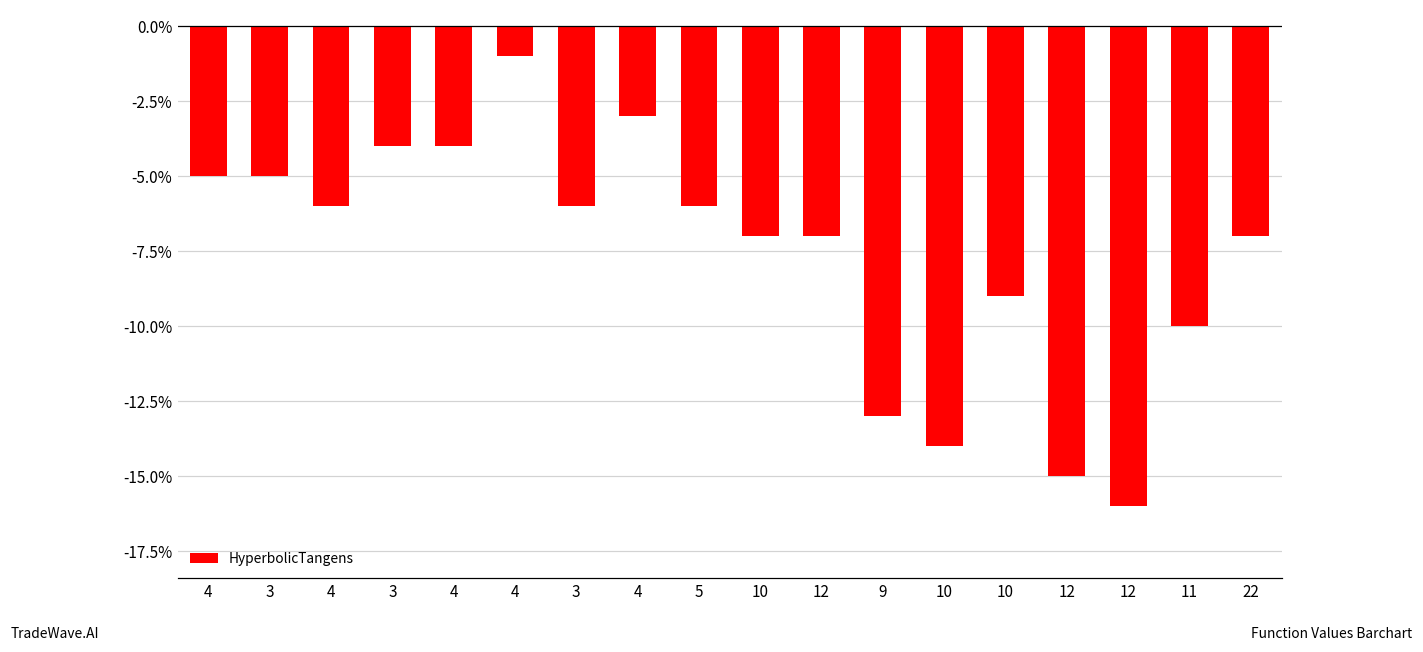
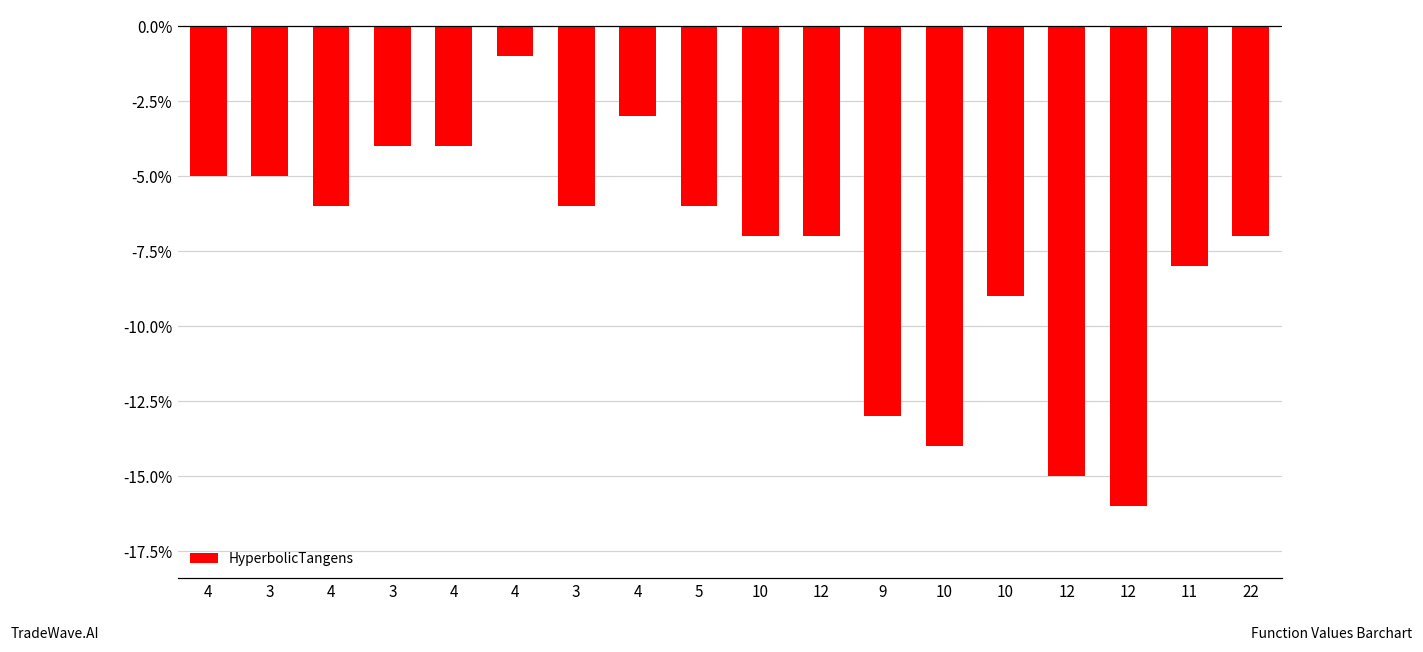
11: -10.0% -> -8.0%
